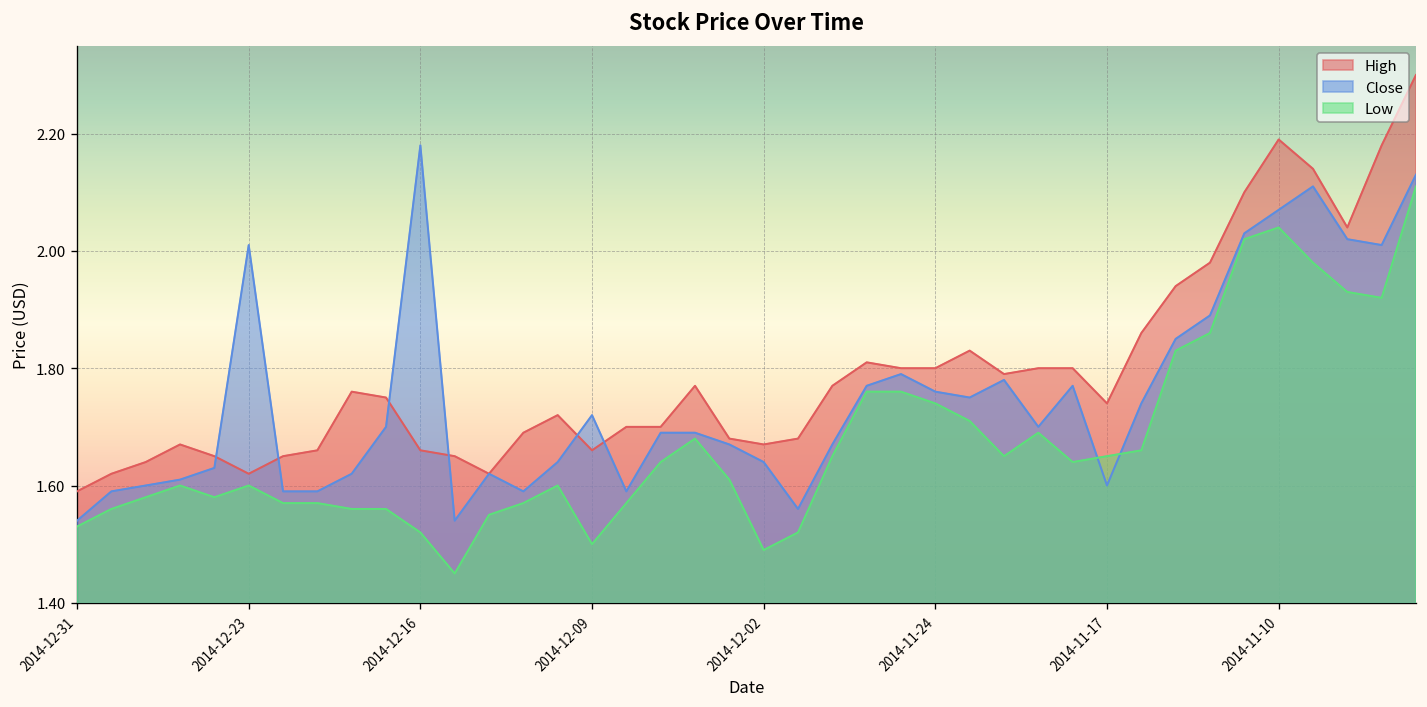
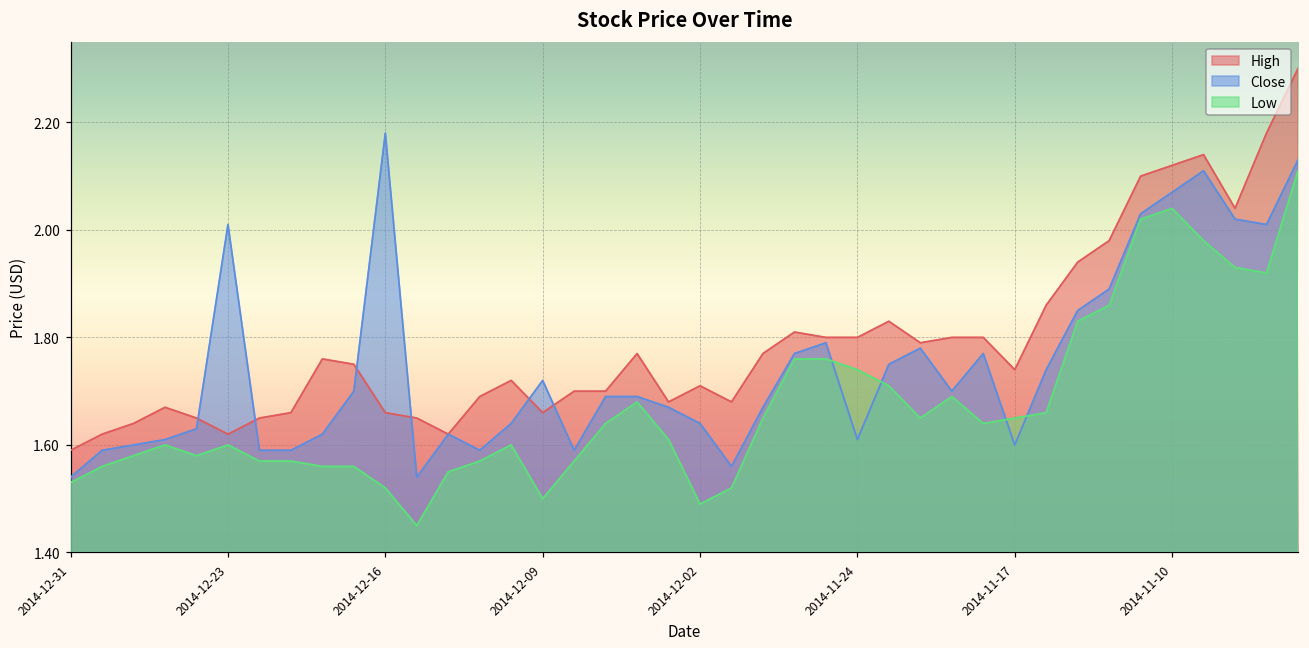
High, 2014-12-02: 1.67 -> 1.71
Close, 2014-11-24: 1.76 -> 1.61
High, 2014-11-10: 2.19 -> 2.12
